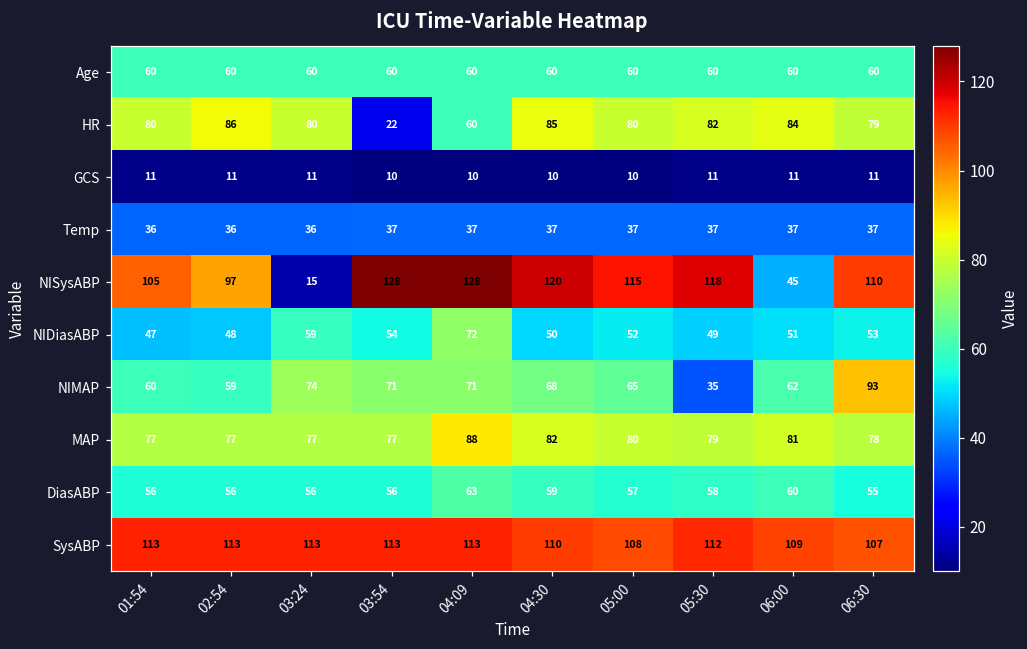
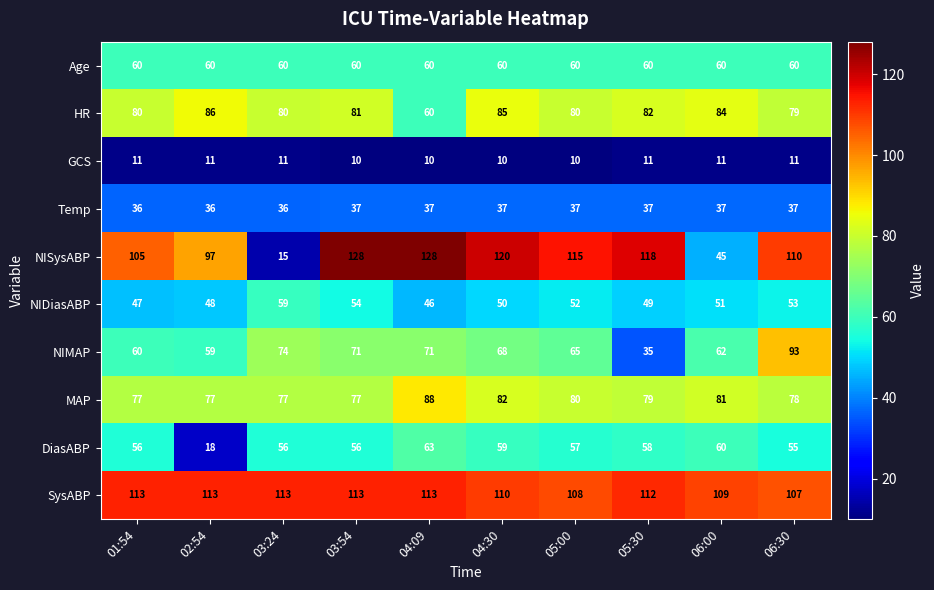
HR, 03:54: 22 -> 81
NIDiasABP, 04:09: 72 -> 46
DiasABP, 02:54: 56 -> 18
